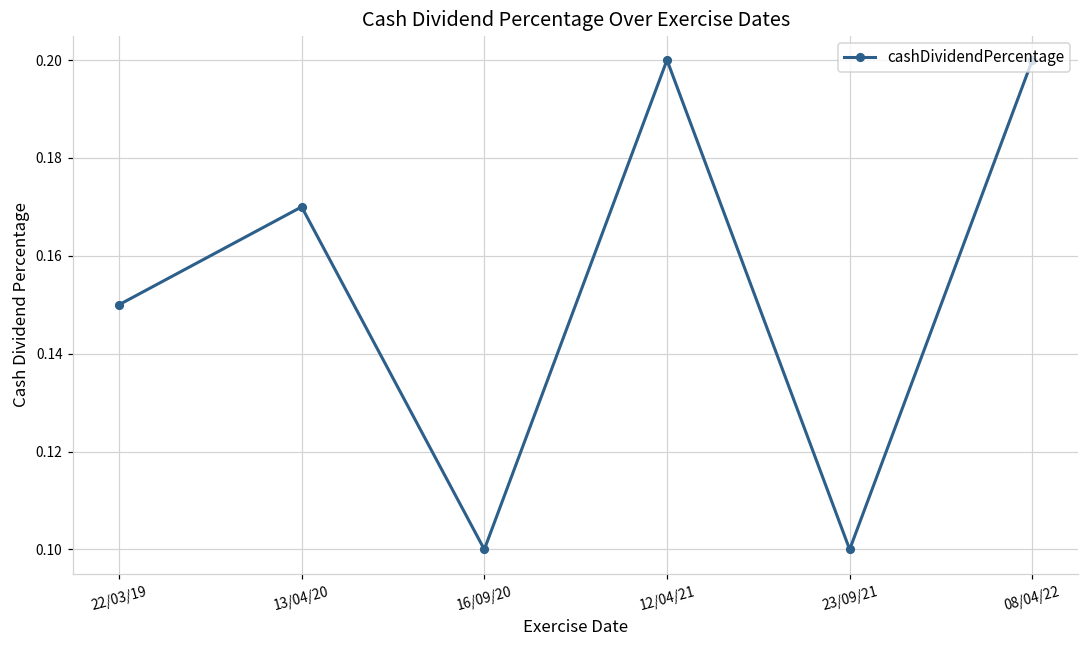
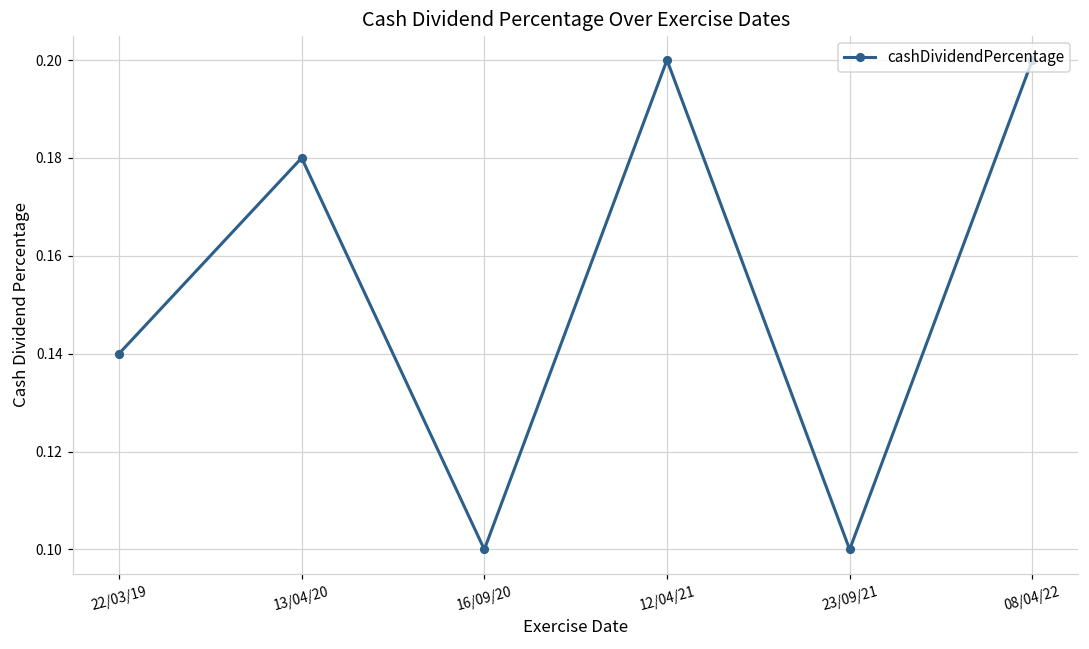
22/03/19: 0.15 -> 0.14
13/04/20: 0.17 -> 0.18
